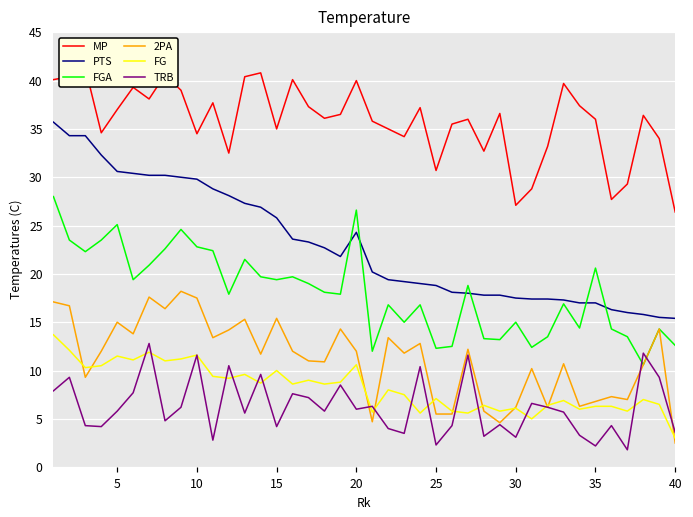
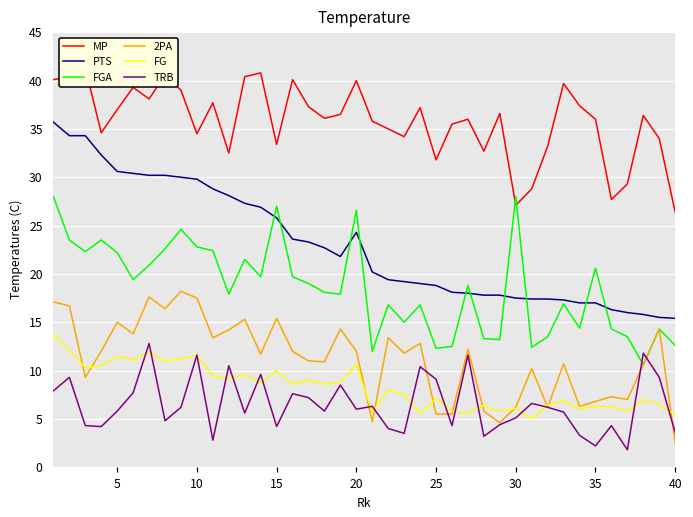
FGA, 5: 25 -> 22
MP, 15: 35 -> 33
FGA, 15: 19 -> 27
MP, 25: 31 -> 32
TRB, 25: 2 -> 9
FGA, 30: 15 -> 28
TRB, 30: 3 -> 5
FG, 40: 3 -> 5
